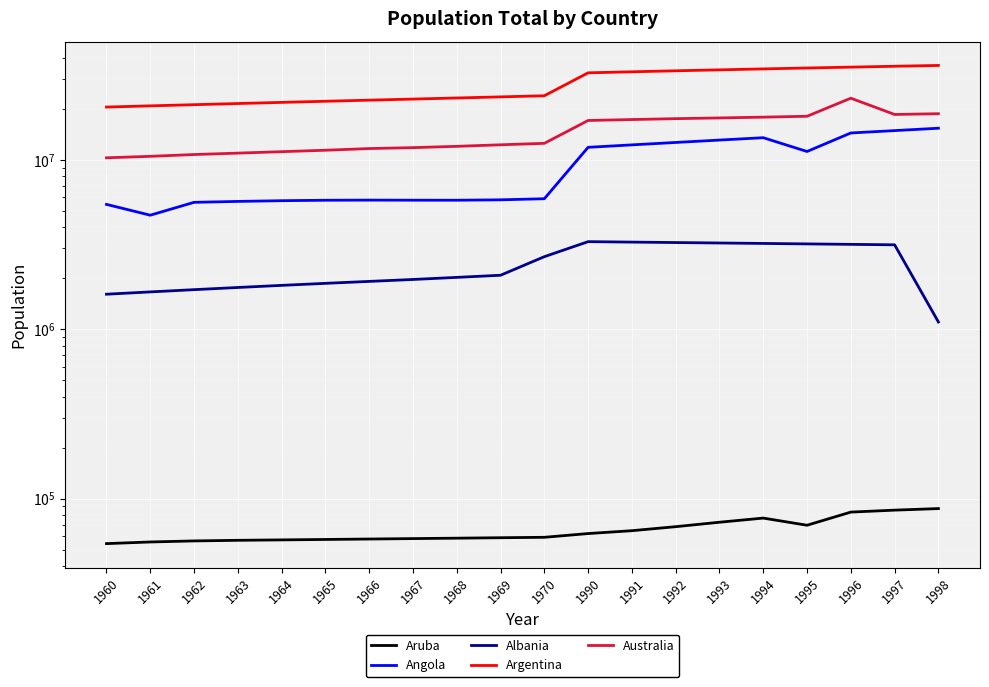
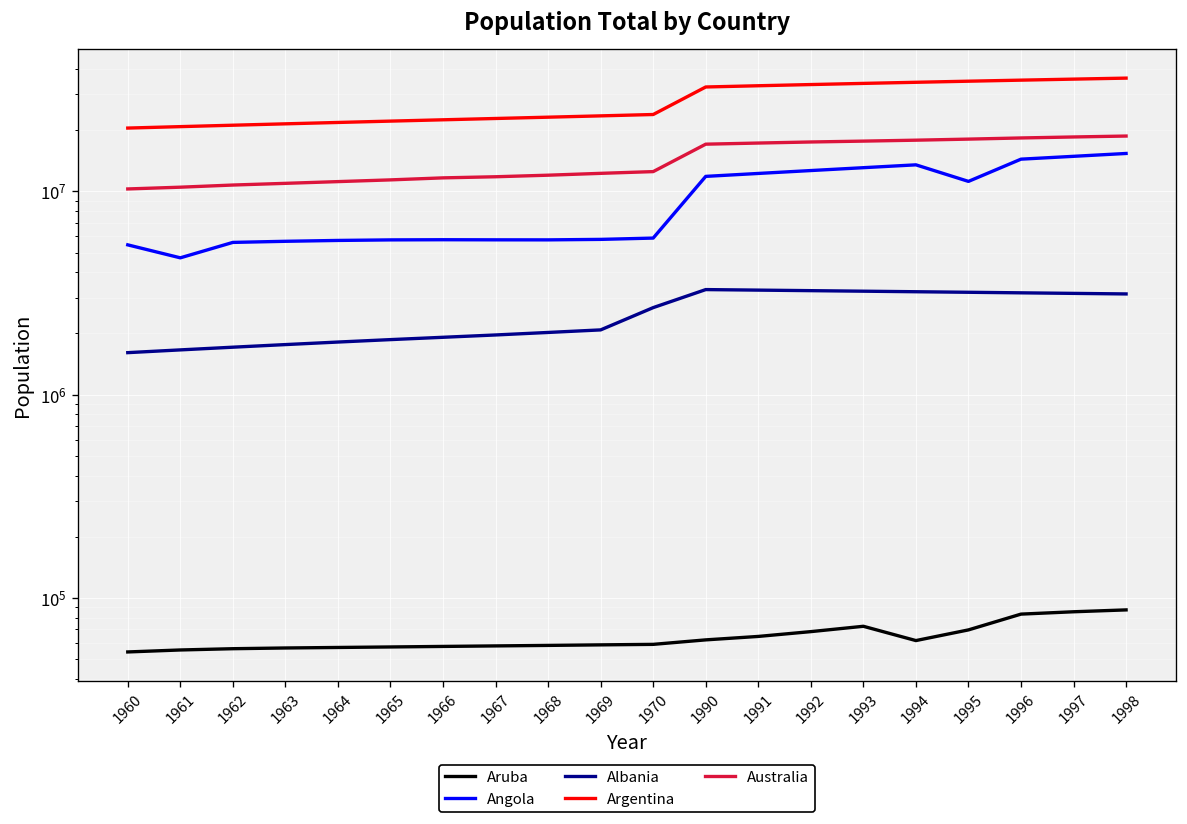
Aruba, 1994: 80000 -> 62000
Australia, 1996: 23000000 -> 18000000
Albania, 1998: 1100000 -> 3100000
